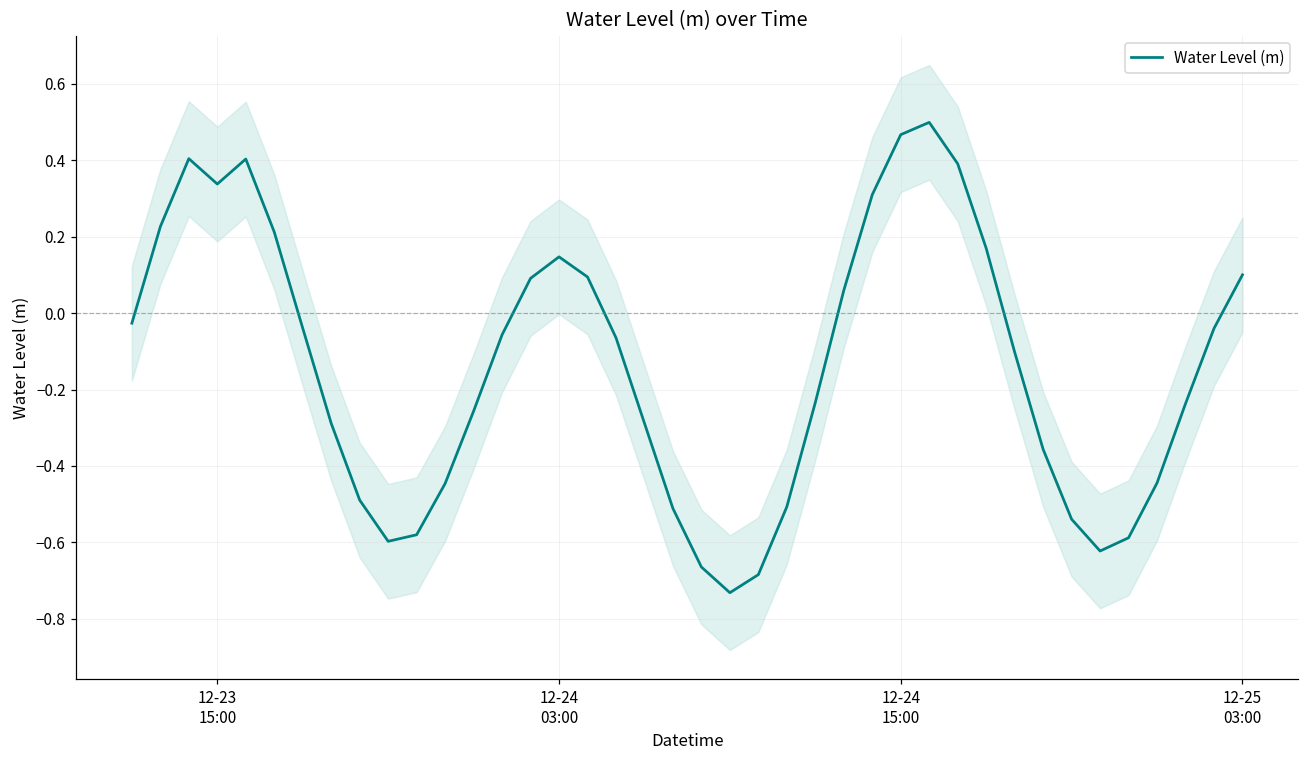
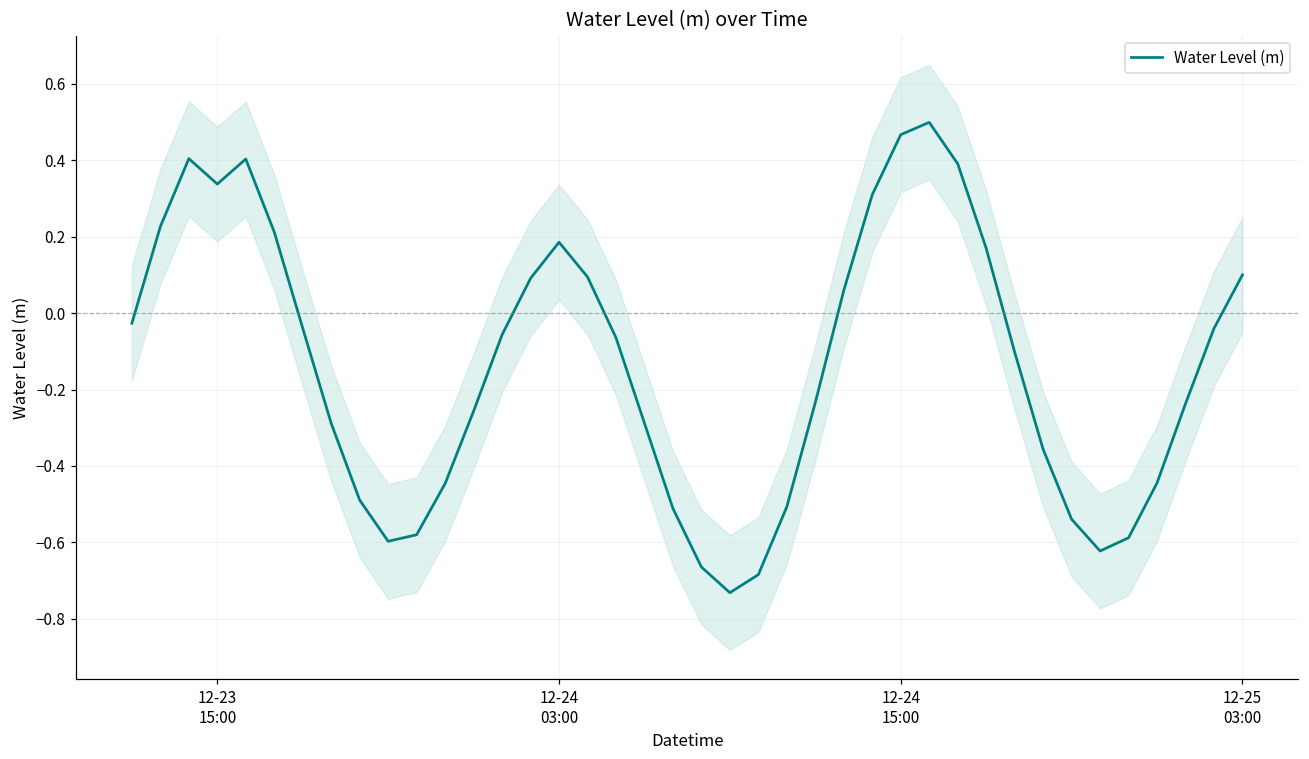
Water Level (m), 12-24 03:00: 0.15 -> 0.19
